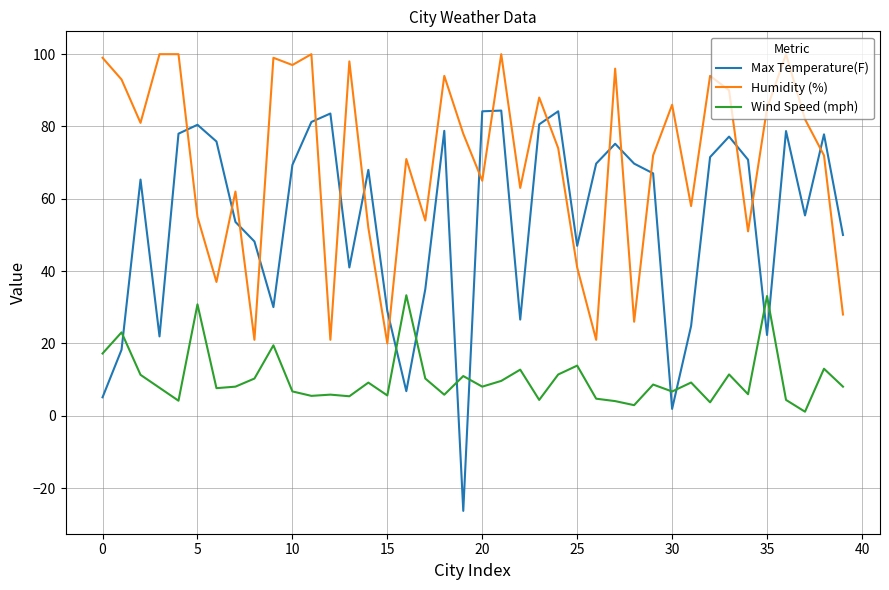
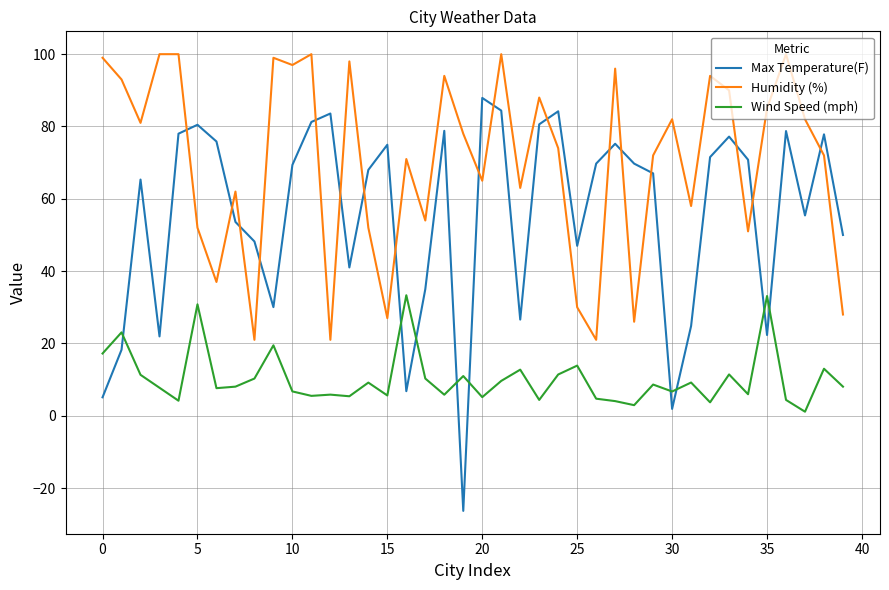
Humidity (%), 5: 55 -> 52
Max Temperature(F), 15: 29 -> 75
Humidity (%), 15: 20 -> 27
Max Temperature(F), 20: 84 -> 88
Wind Speed (mph), 20: 8 -> 5
Humidity (%), 25: 41 -> 30
Humidity (%), 30: 86 -> 82
